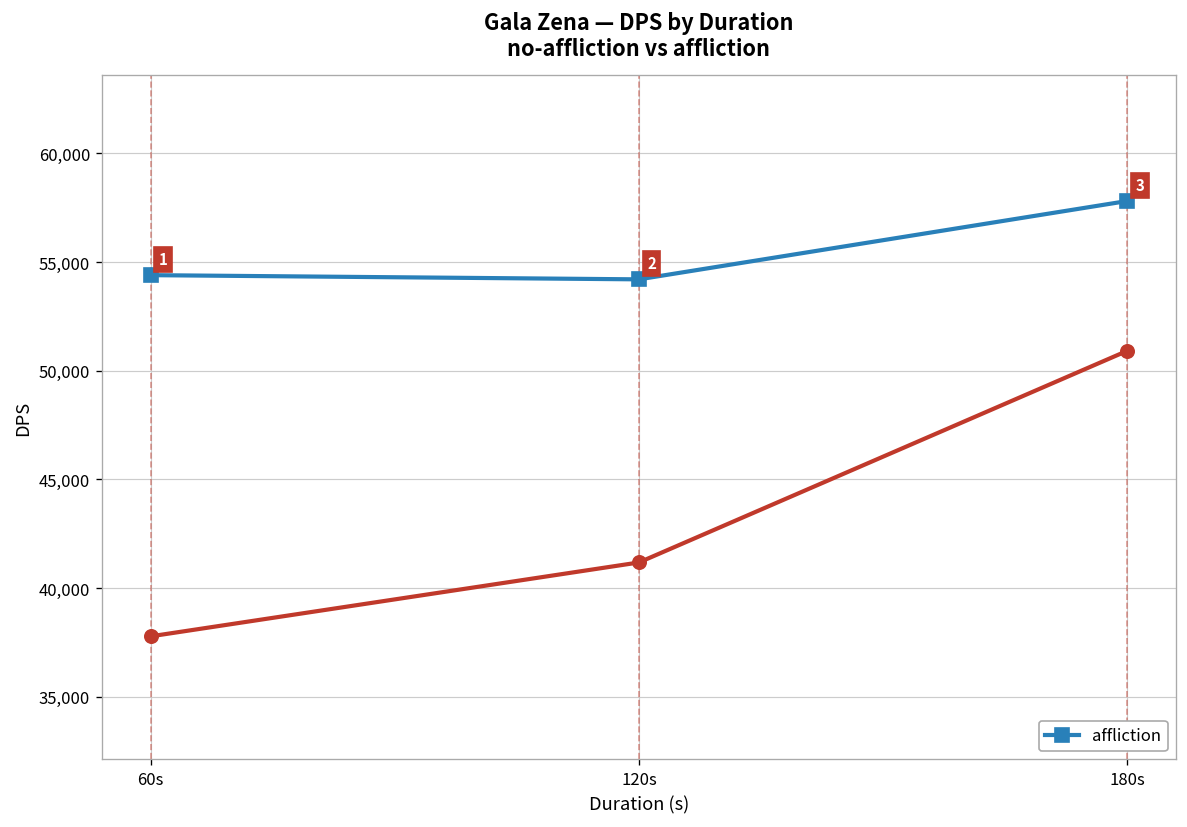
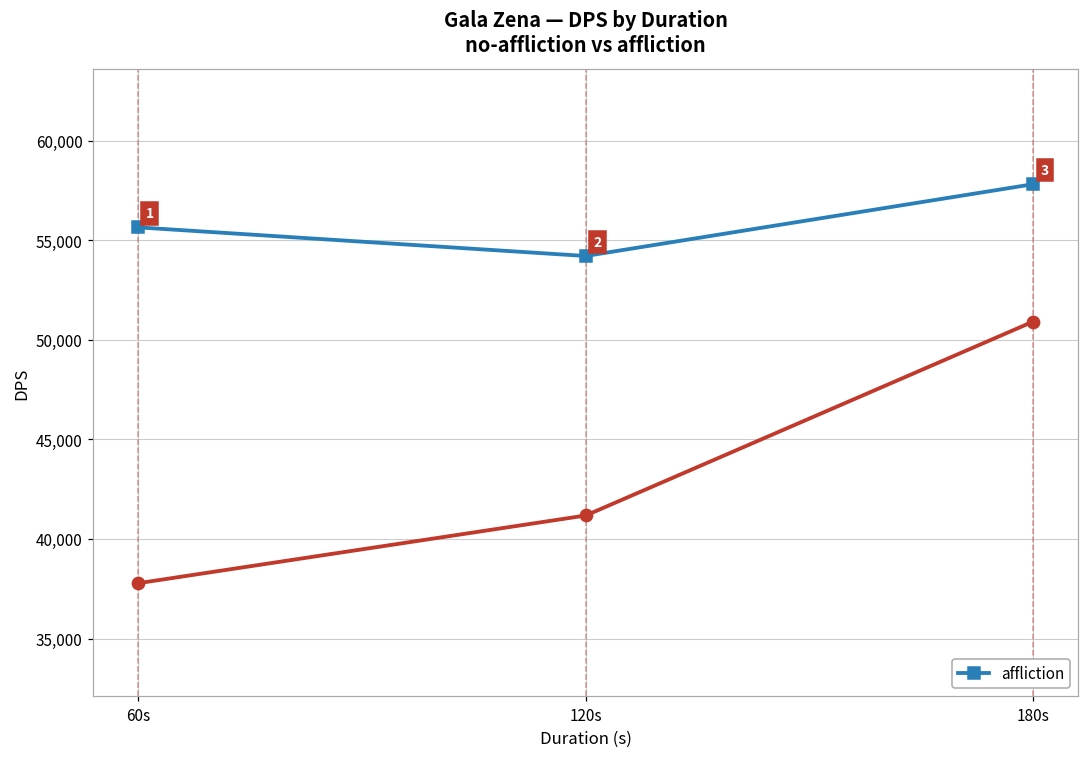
affliction, 60s: 54,400 -> 55,600
